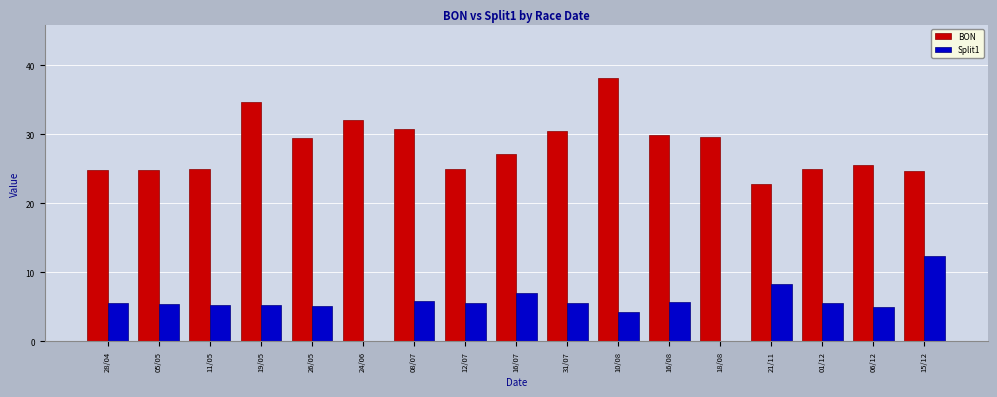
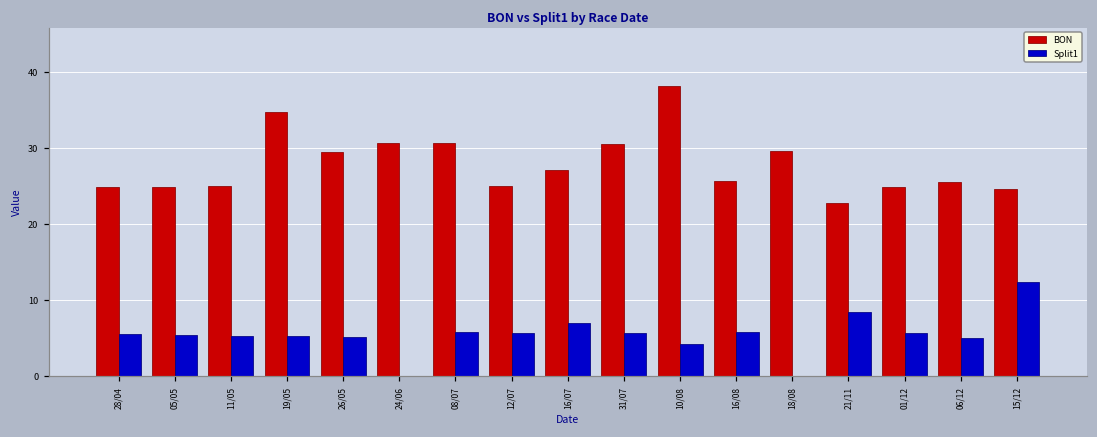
BON, 24/06: 32 -> 31
BON, 16/08: 30 -> 26
